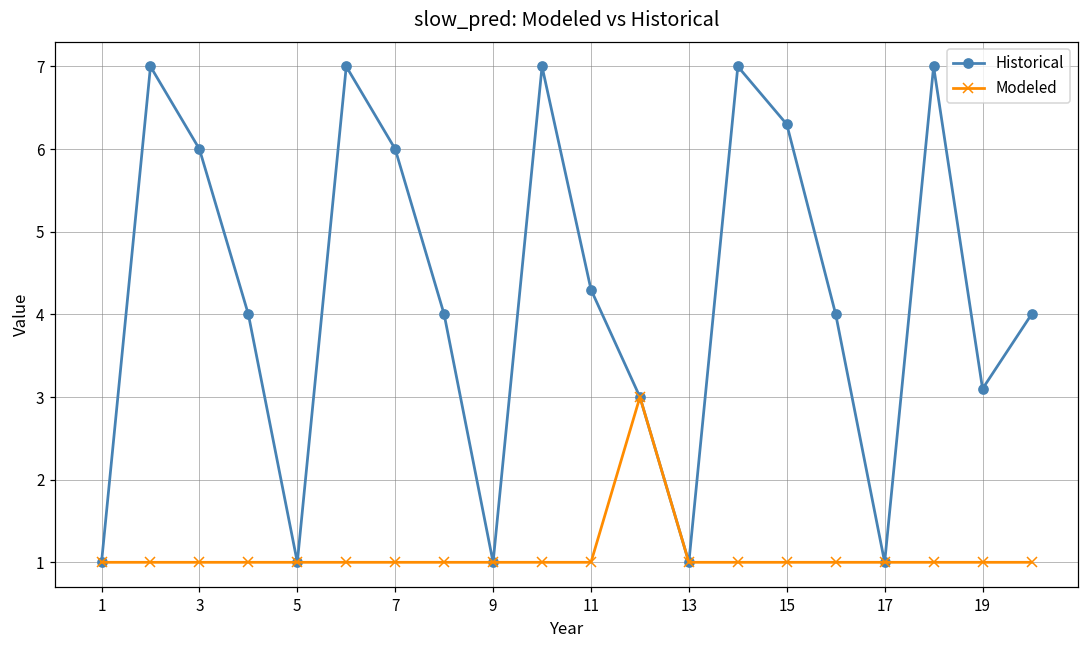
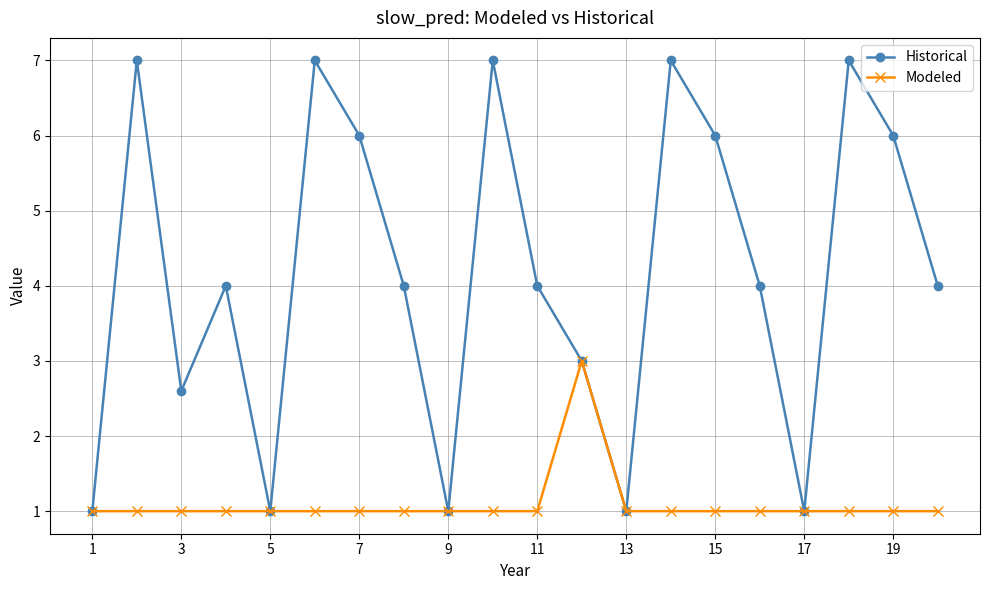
Historical, 3: 6.0 -> 2.6
Historical, 11: 4.3 -> 4.0
Historical, 15: 6.3 -> 6.0
Historical, 19: 3.1 -> 6.0
